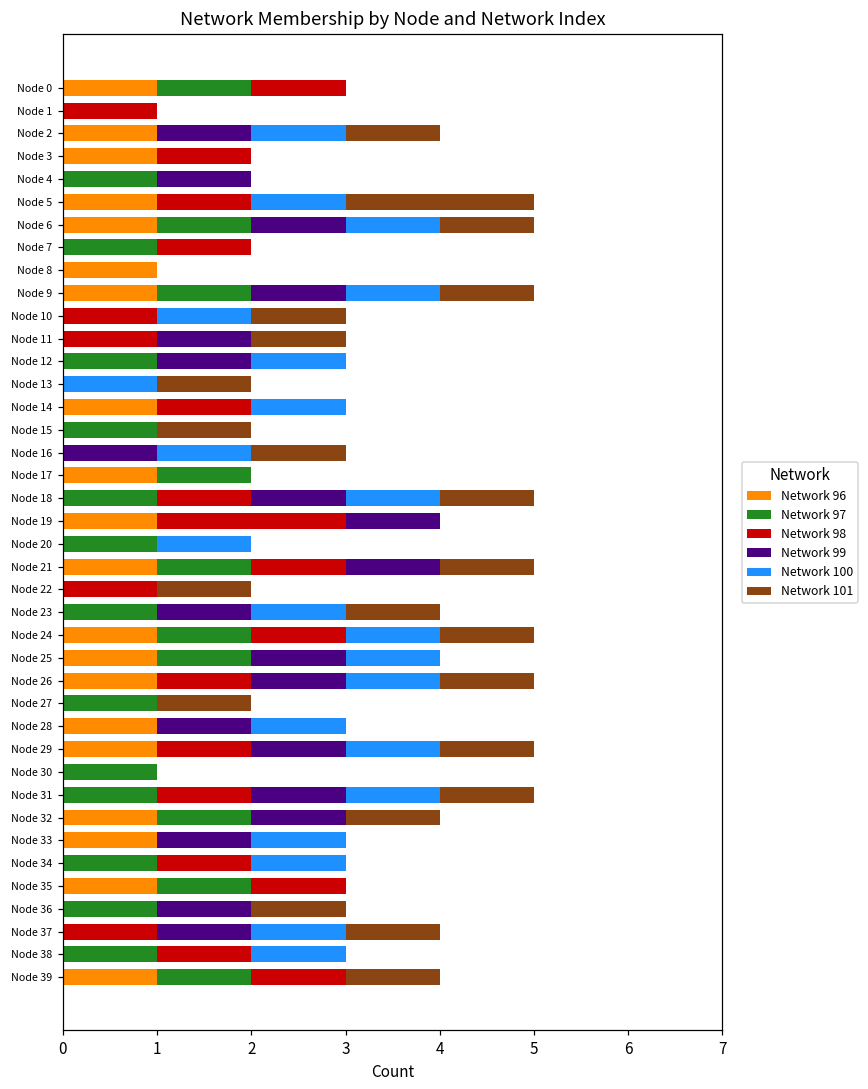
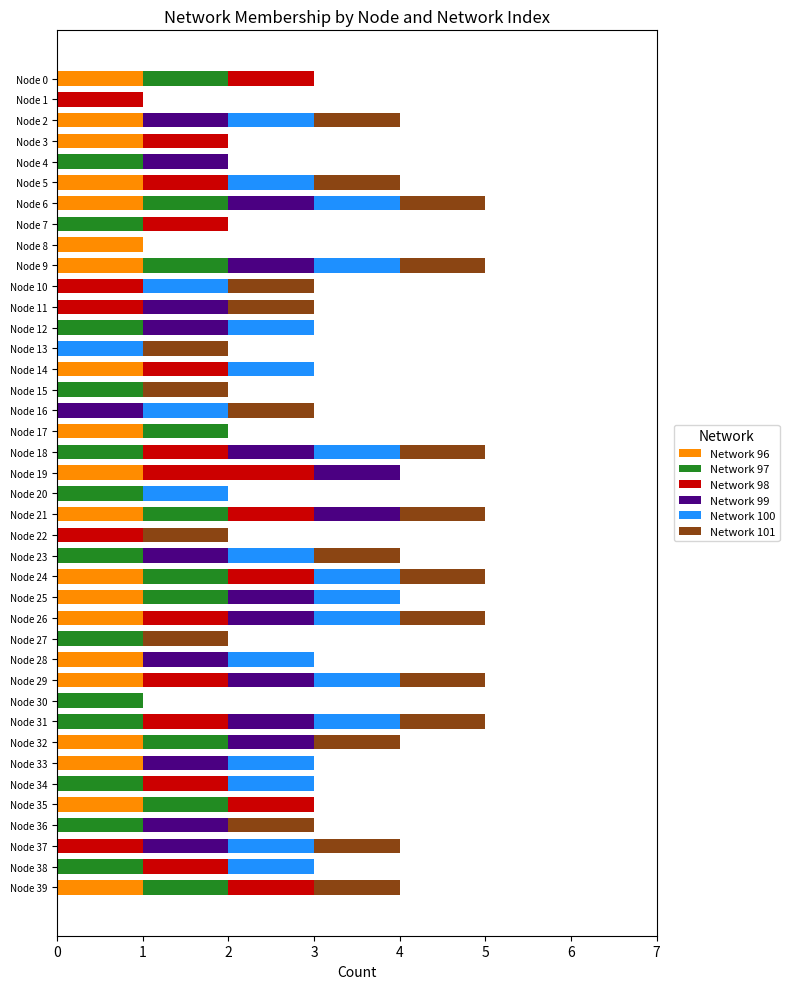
Network 101, Node 5: 2 -> 1
